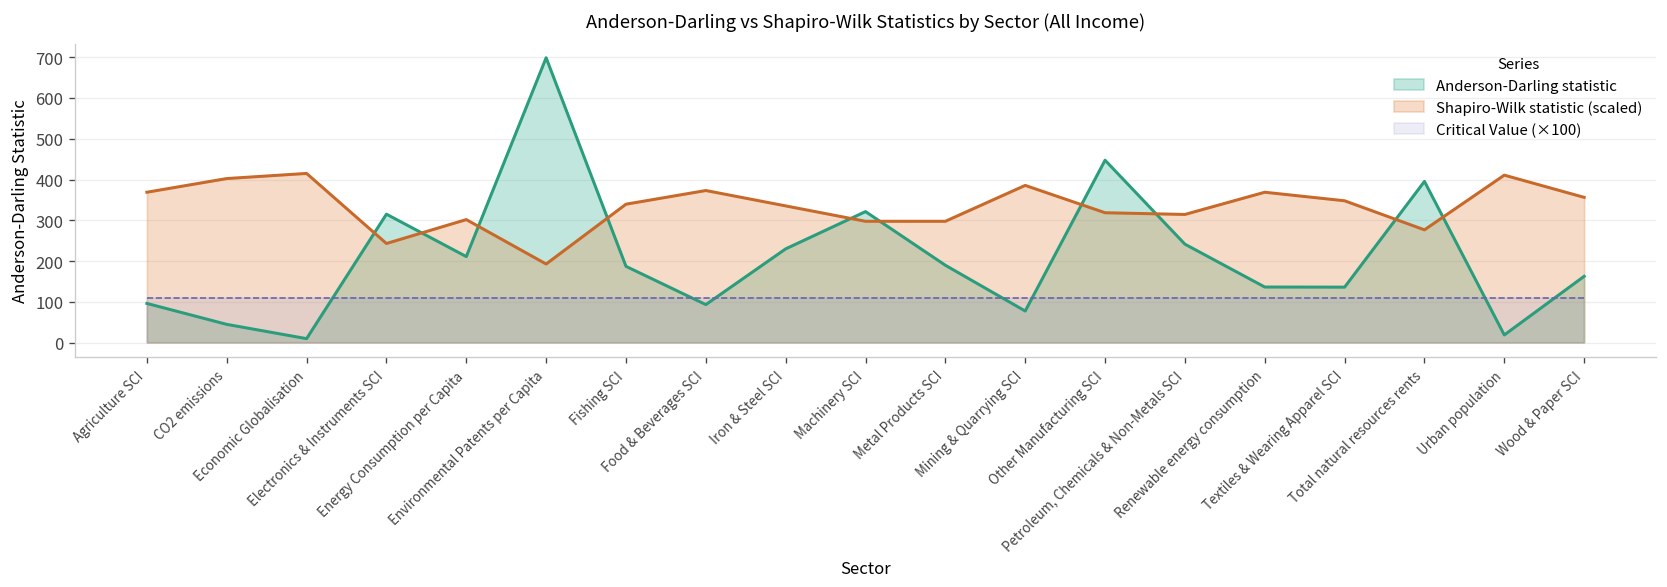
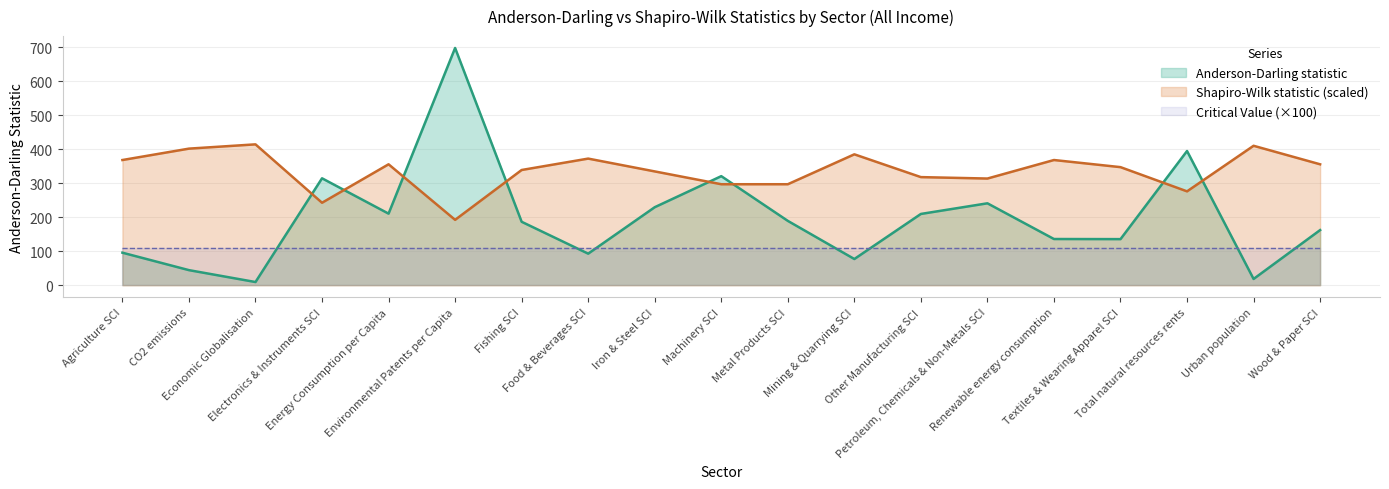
Shapiro-Wilk statistic (scaled), Energy Consumption per Capita: 300 -> 360
Anderson-Darling statistic, Other Manufacturing SCI: 450 -> 210
